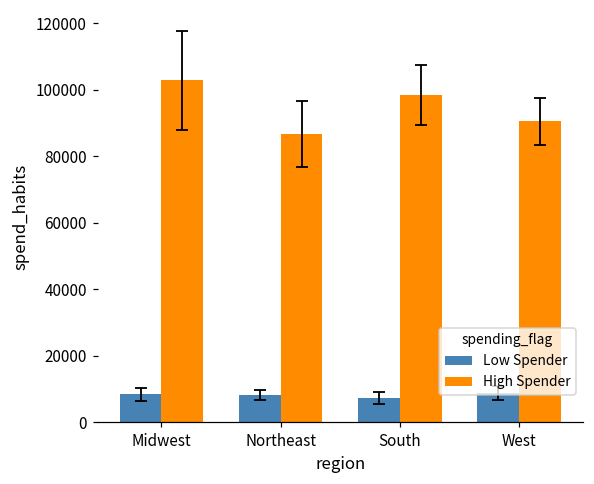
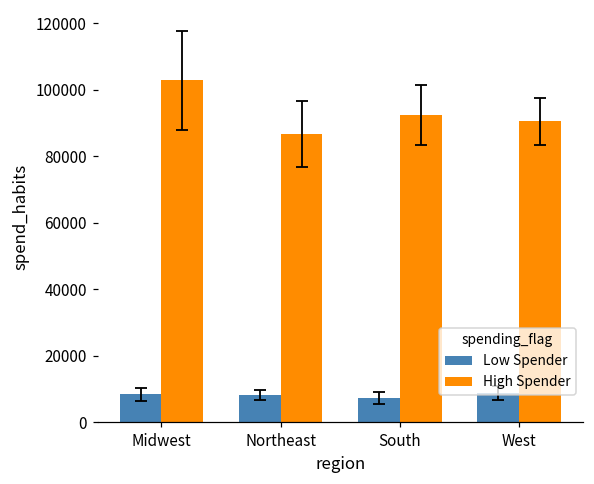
High Spender, South: 98000 -> 92000
